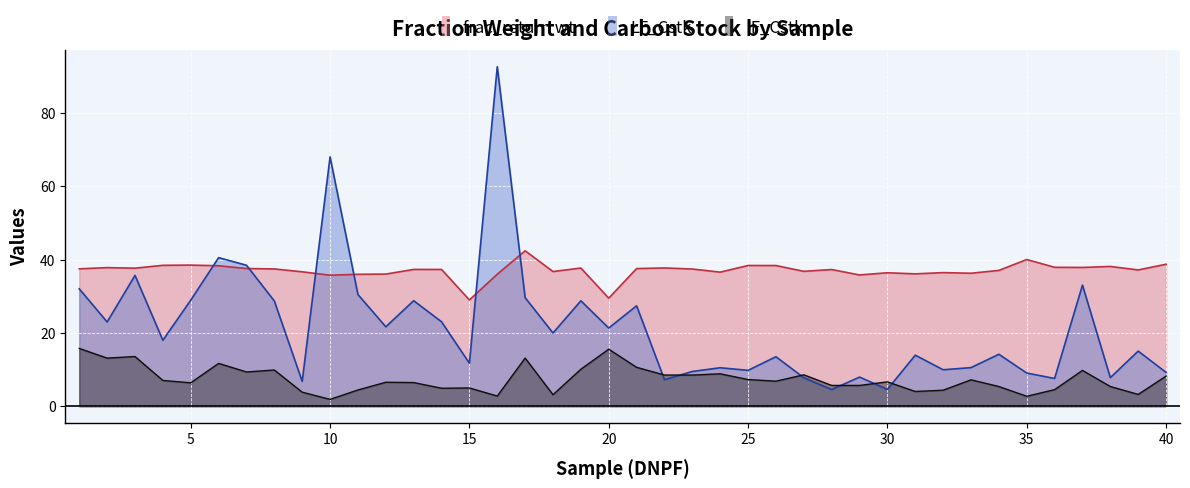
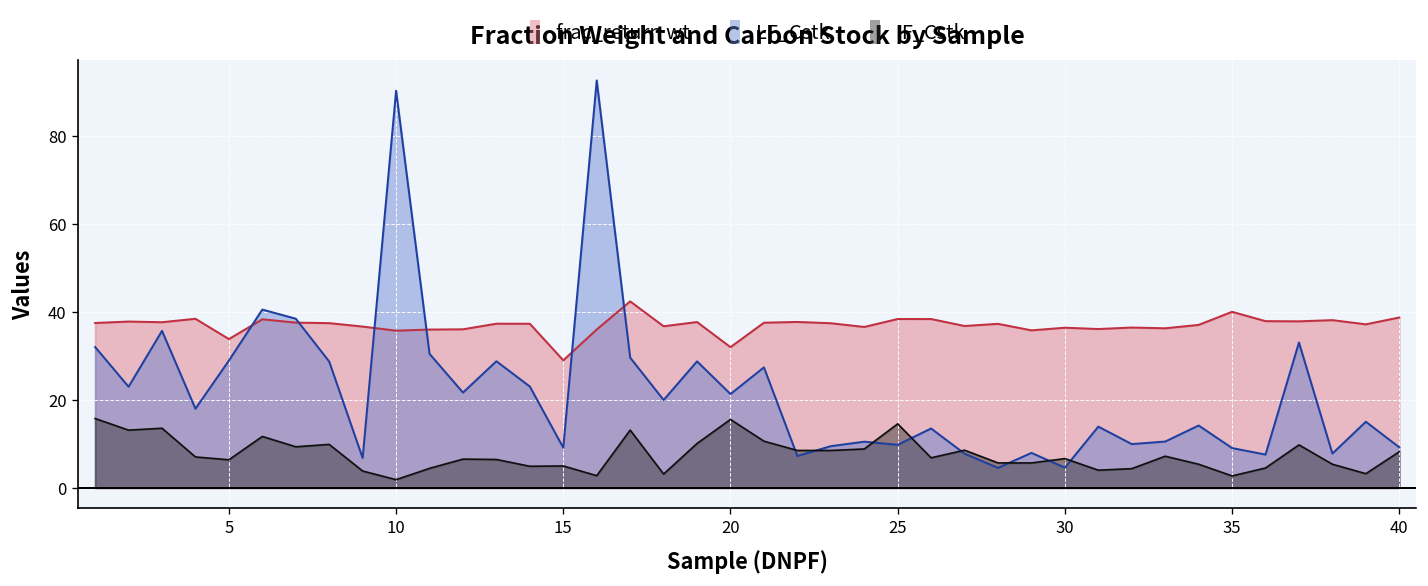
frac_return wt, 5: 38 -> 34
LF_Cstk, 10: 68 -> 90
LF_Cstk, 15: 12 -> 9
frac_return wt, 20: 29 -> 32
IF_Cstk, 25: 7 -> 15
